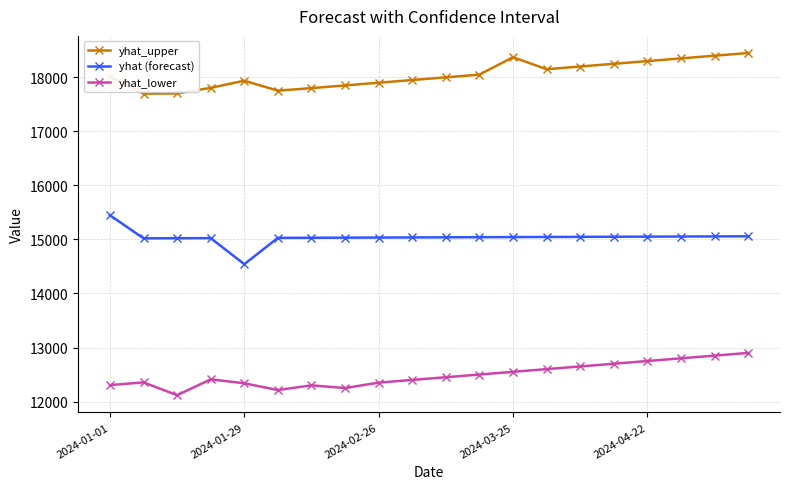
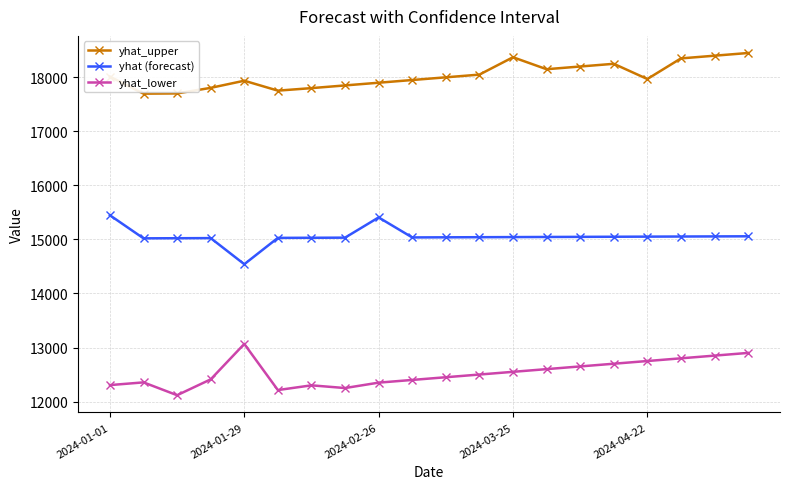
yhat_lower, 2024-01-29: 12300 -> 13100
yhat (forecast), 2024-02-26: 15000 -> 15400
yhat_upper, 2024-04-22: 18300 -> 18000
